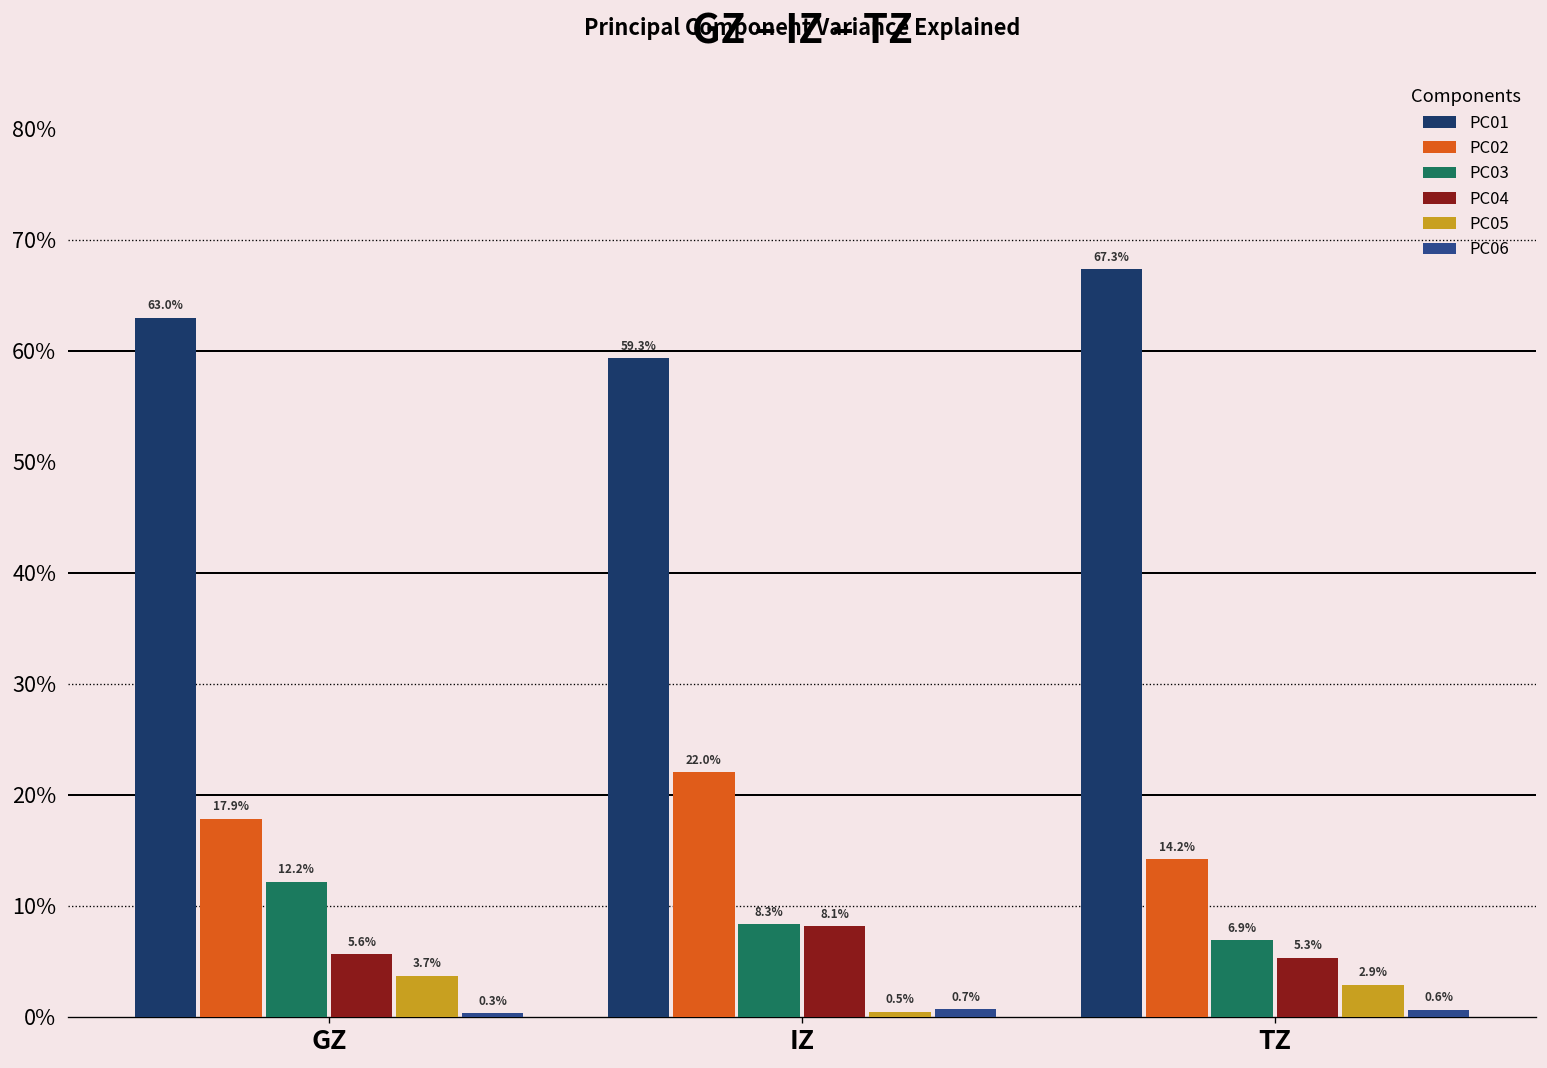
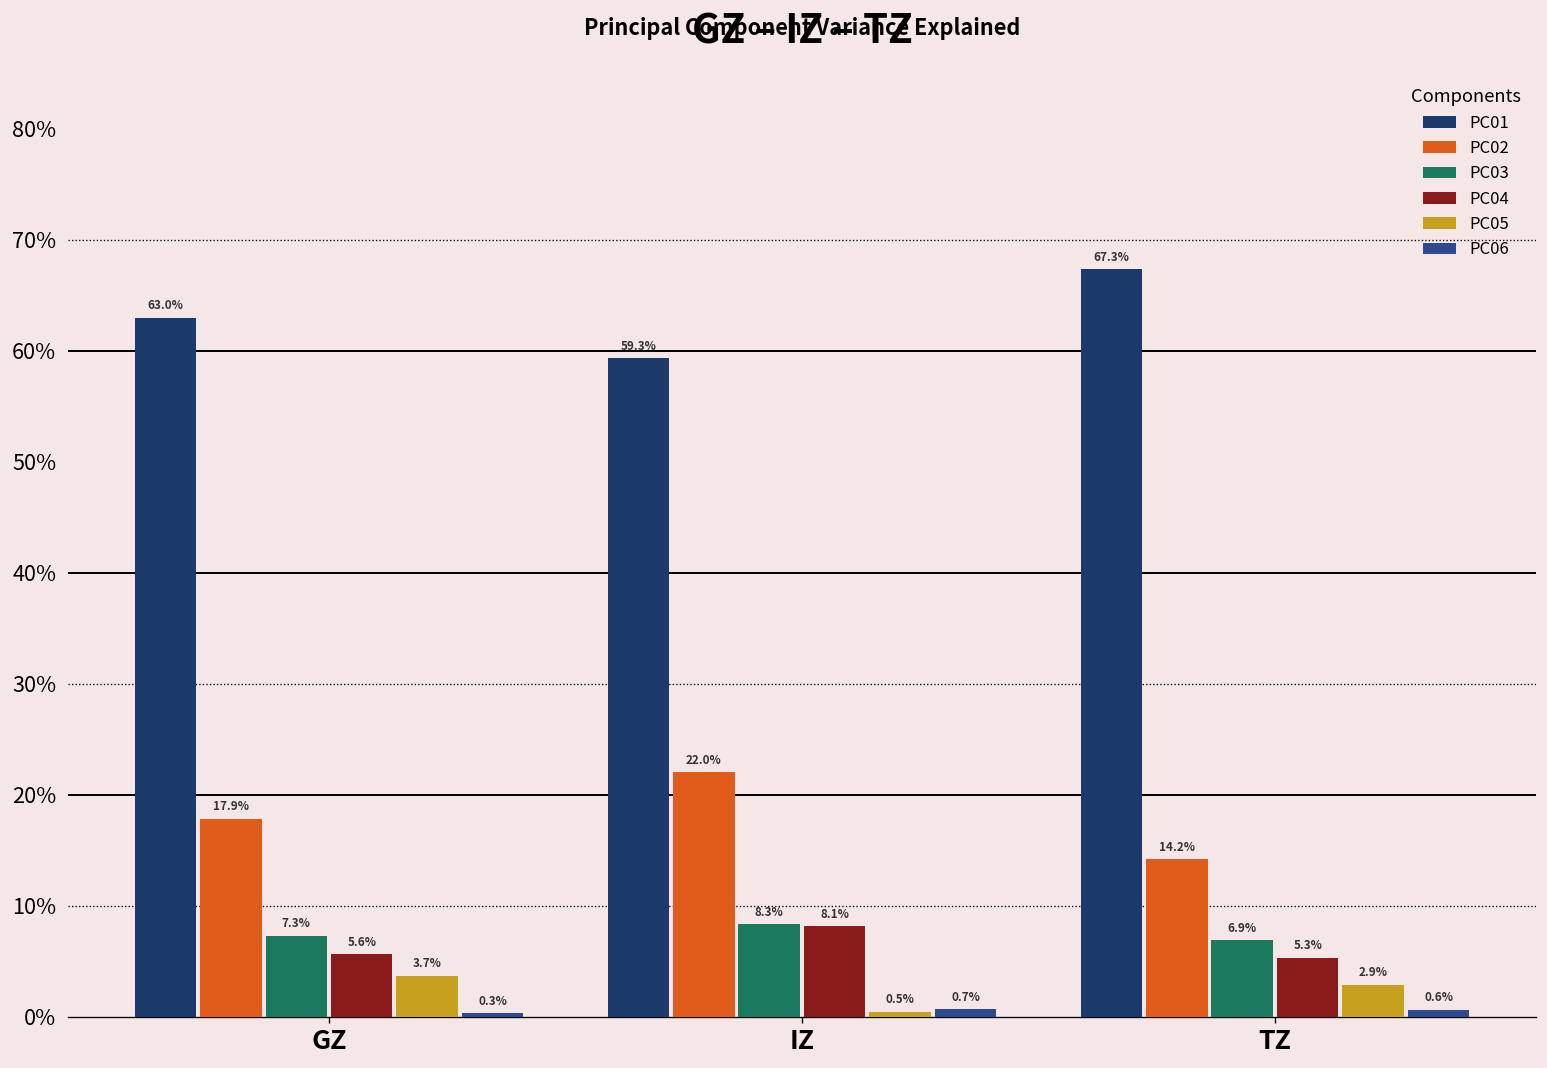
PC03, GZ: 12.2% -> 7.3%
